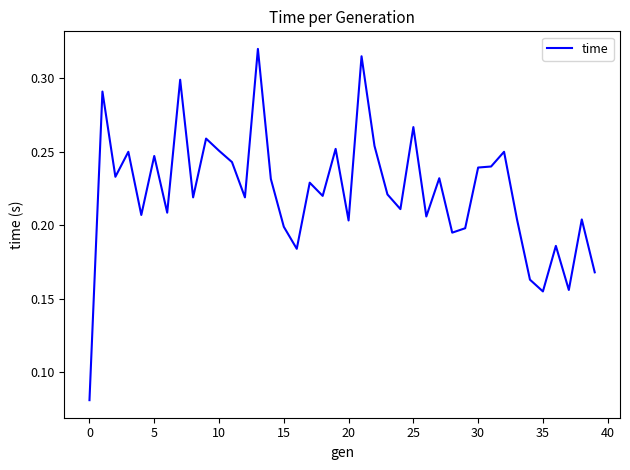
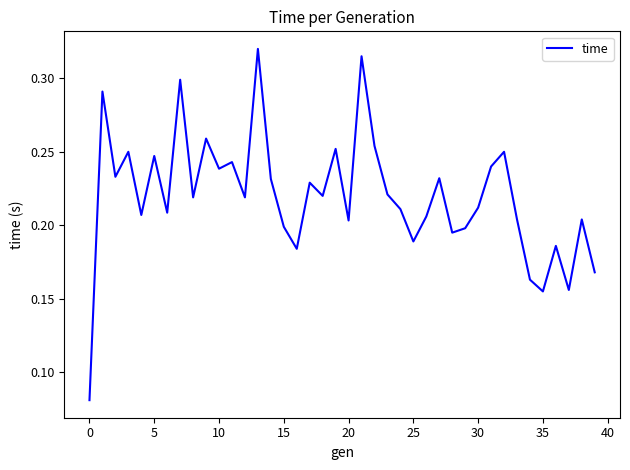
10: 0.251 -> 0.239
25: 0.267 -> 0.189
30: 0.239 -> 0.212
